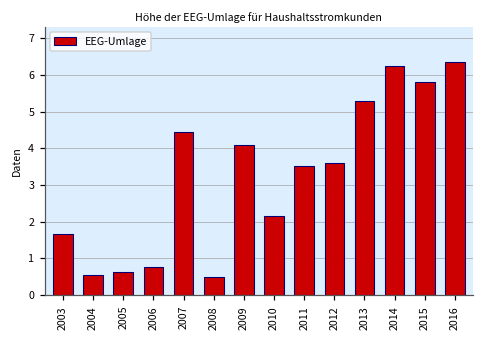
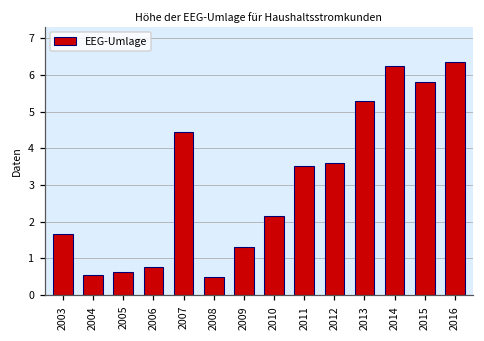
2009: 4.1 -> 1.3
